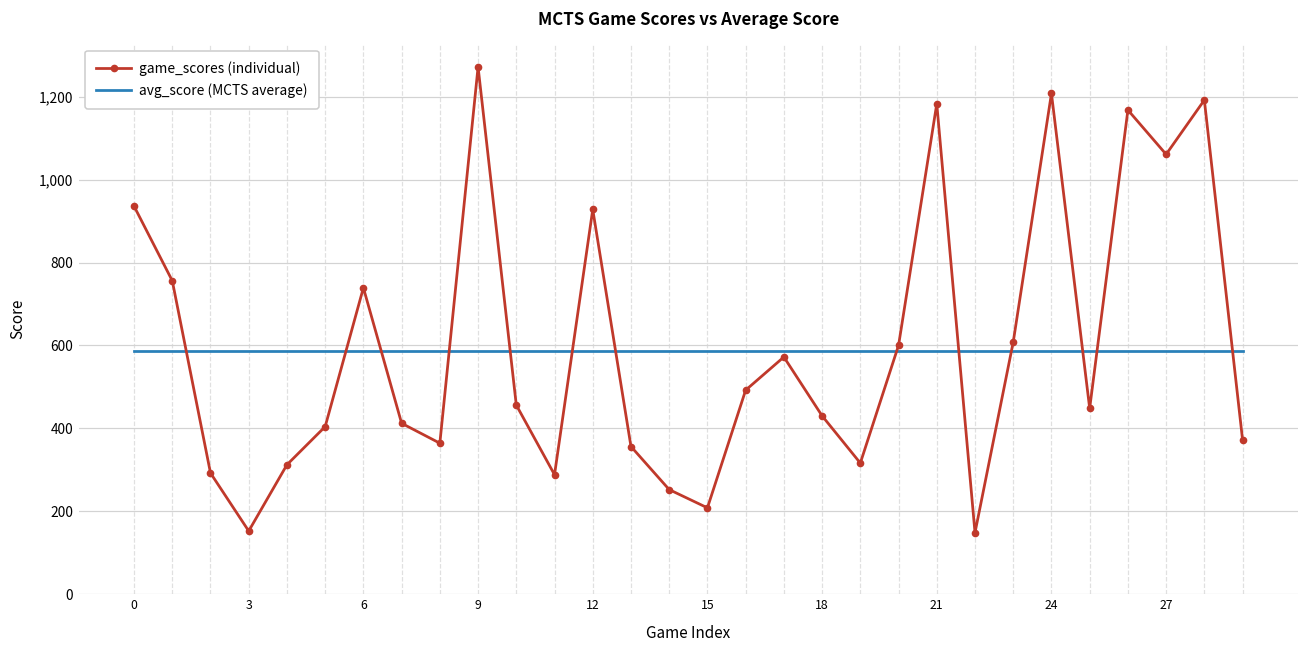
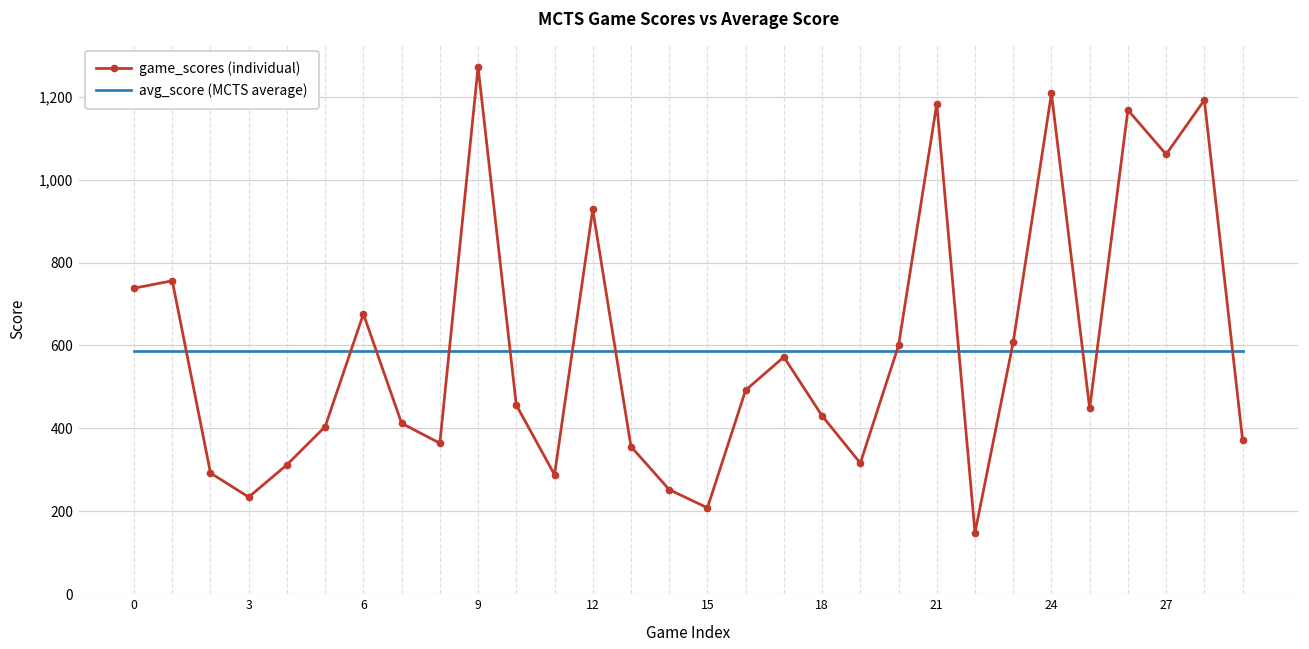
game_scores (individual), 0: 940 -> 740
game_scores (individual), 3: 150 -> 230
game_scores (individual), 6: 740 -> 680
